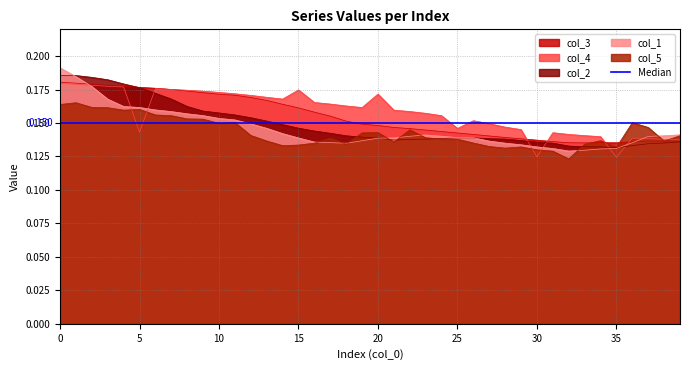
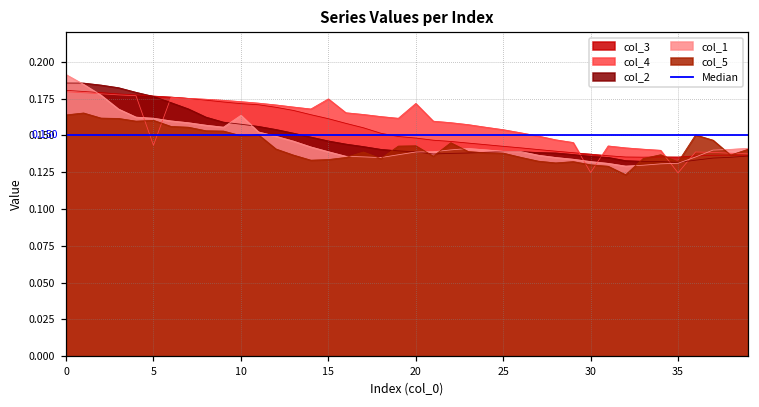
col_1, 10: 0.153 -> 0.164
col_4, 25: 0.146 -> 0.154
